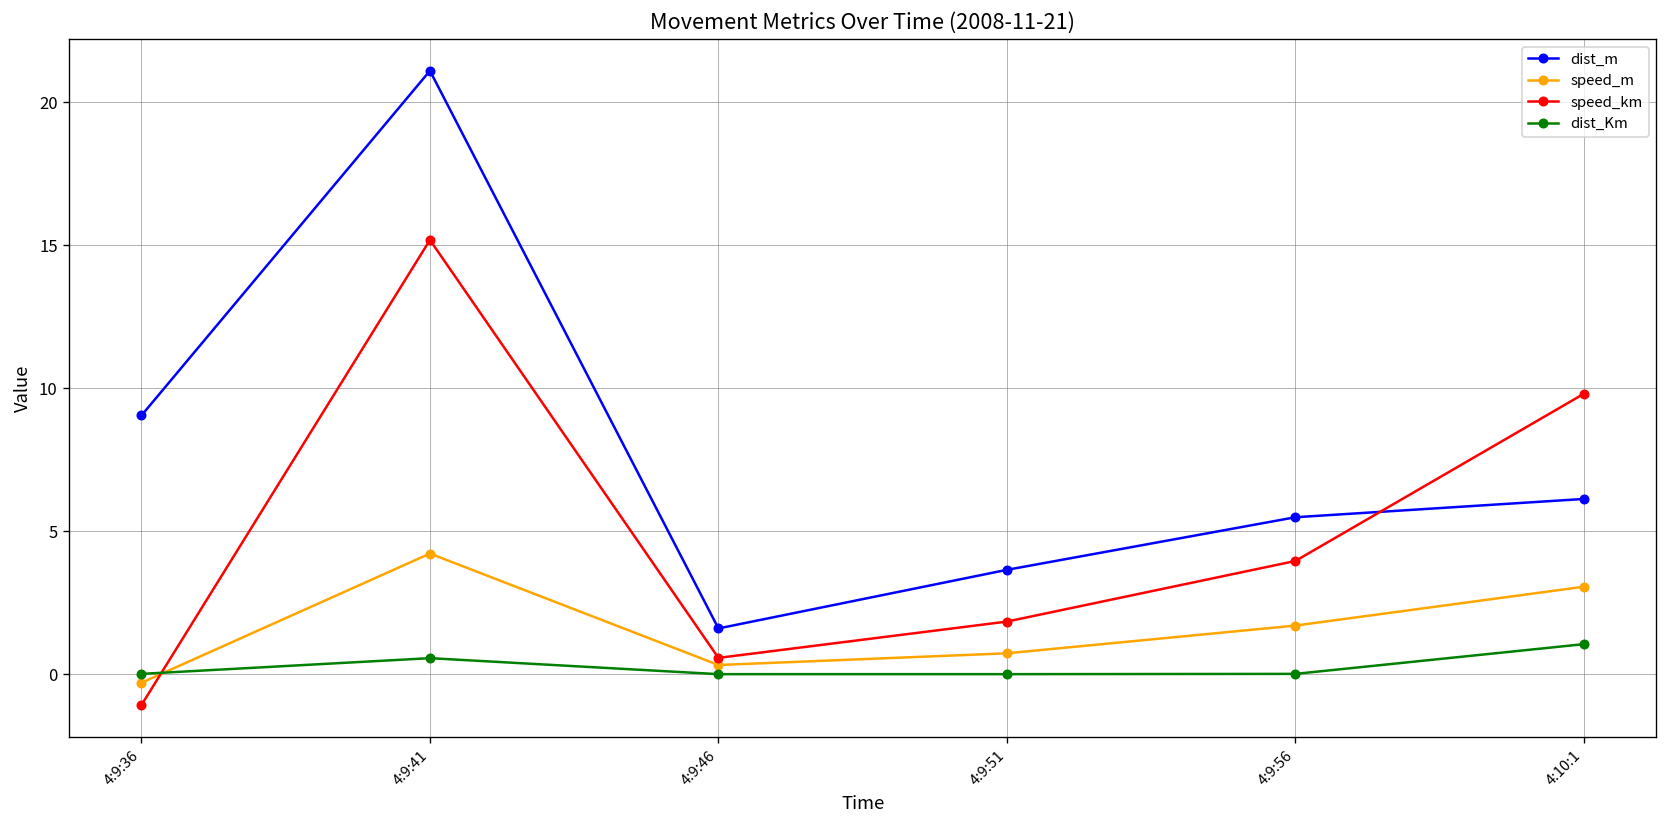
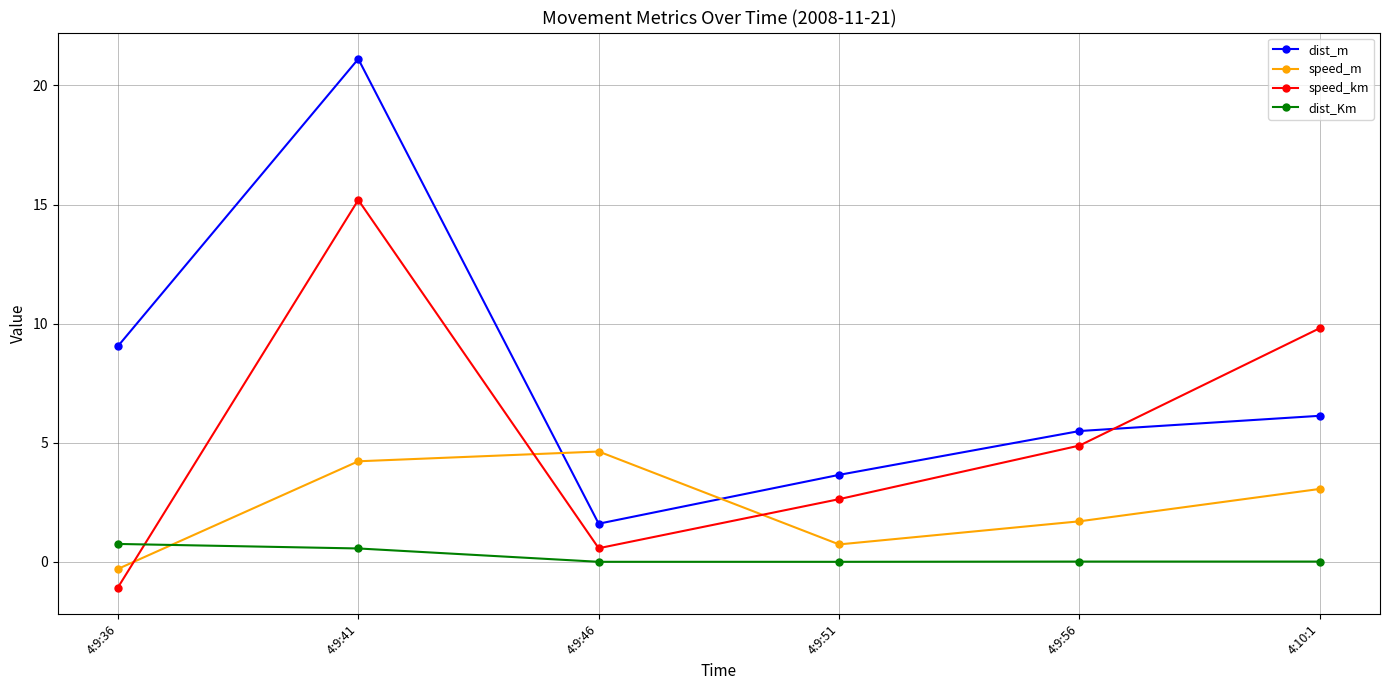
dist_Km, 4:9:36: 0.0 -> 0.8
speed_m, 4:9:46: 0.3 -> 4.6
speed_km, 4:9:51: 1.8 -> 2.6
speed_km, 4:9:56: 4.0 -> 4.9
dist_Km, 4:10:1: 1.1 -> 0.0
